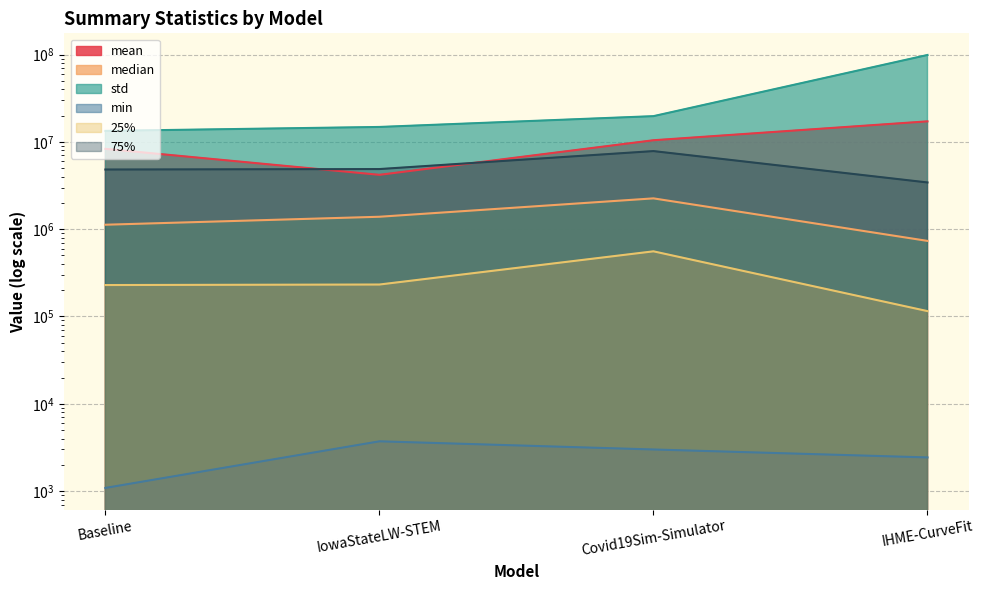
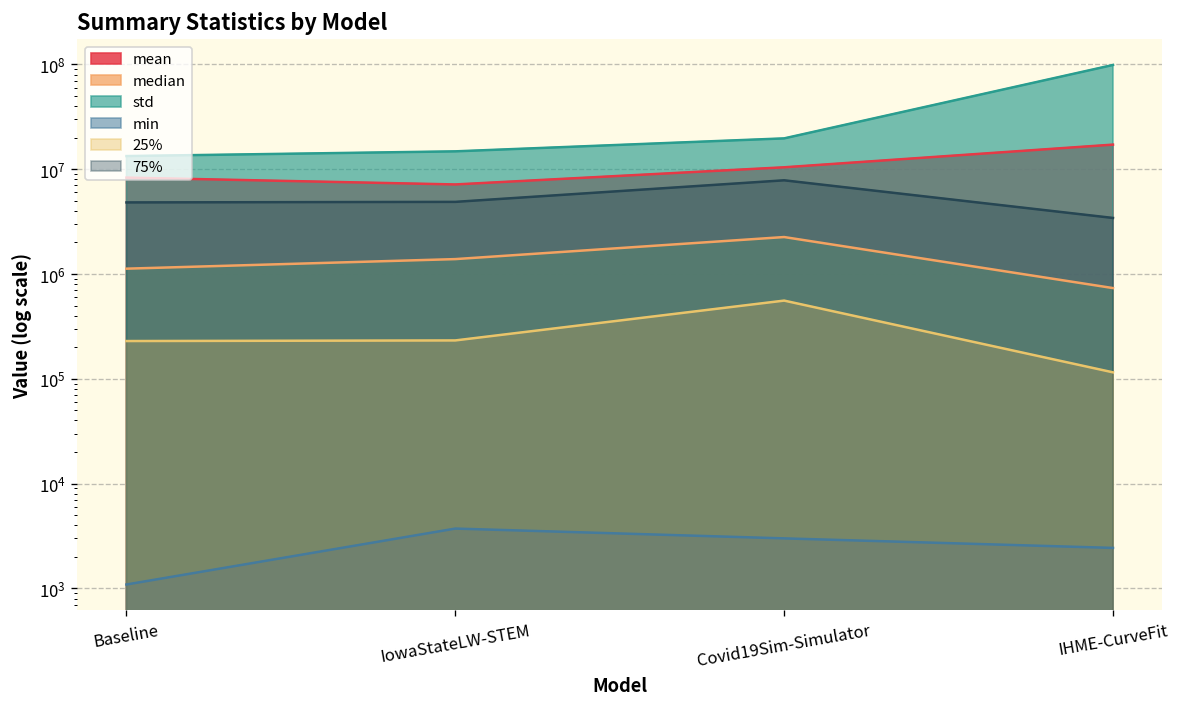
mean, IowaStateLW-STEM: 4000000 -> 7000000
